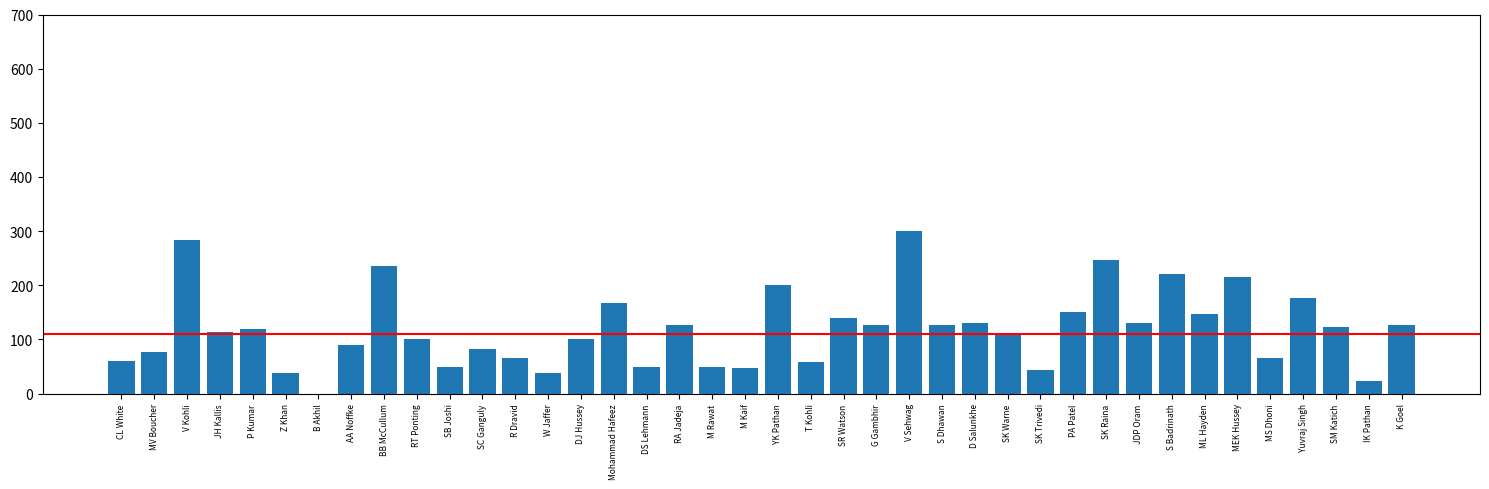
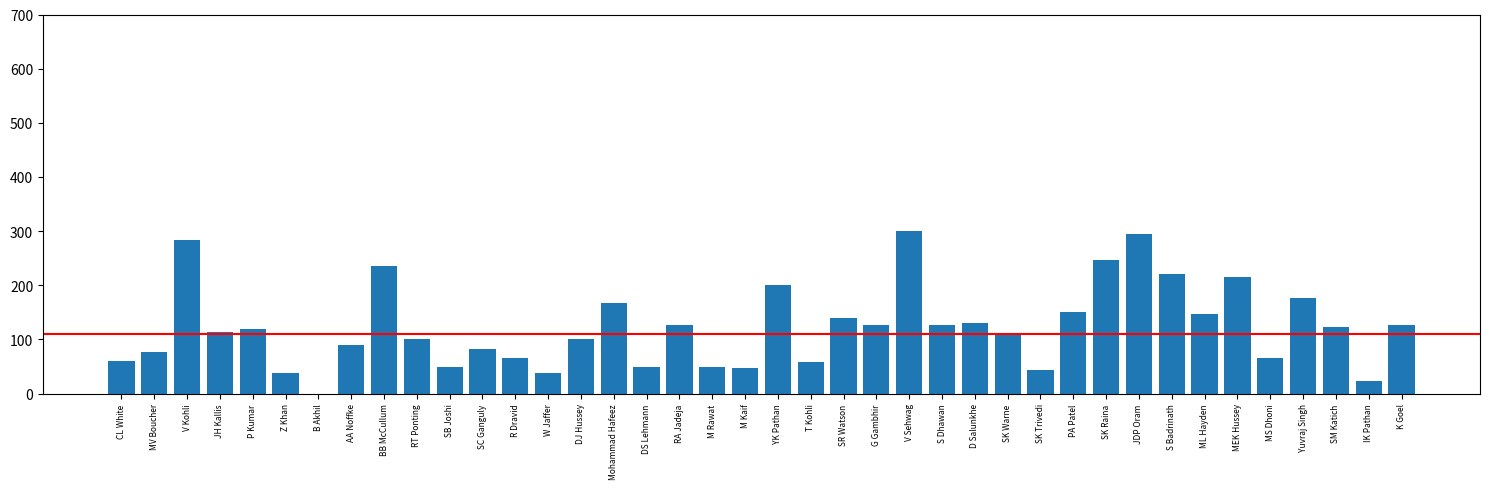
JDP Oram: 130 -> 300
